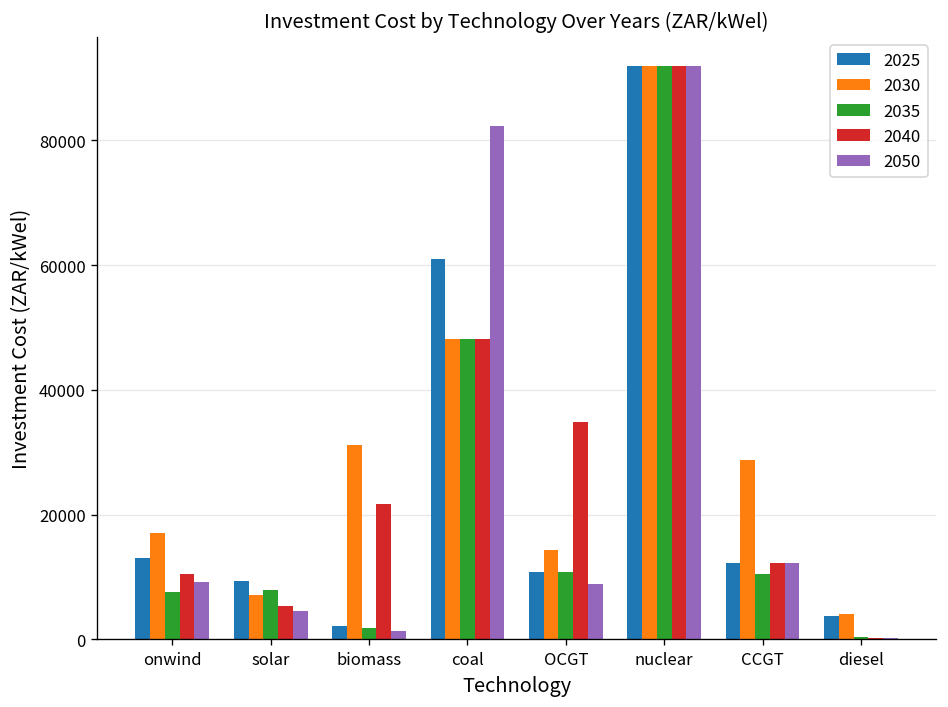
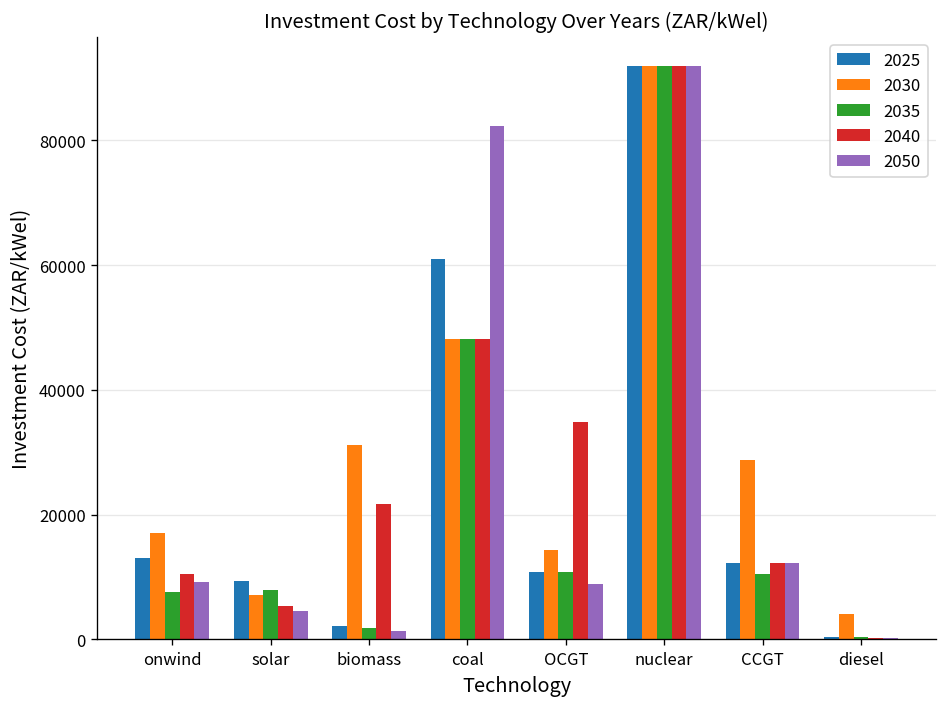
2025, diesel: 4000 -> 0
